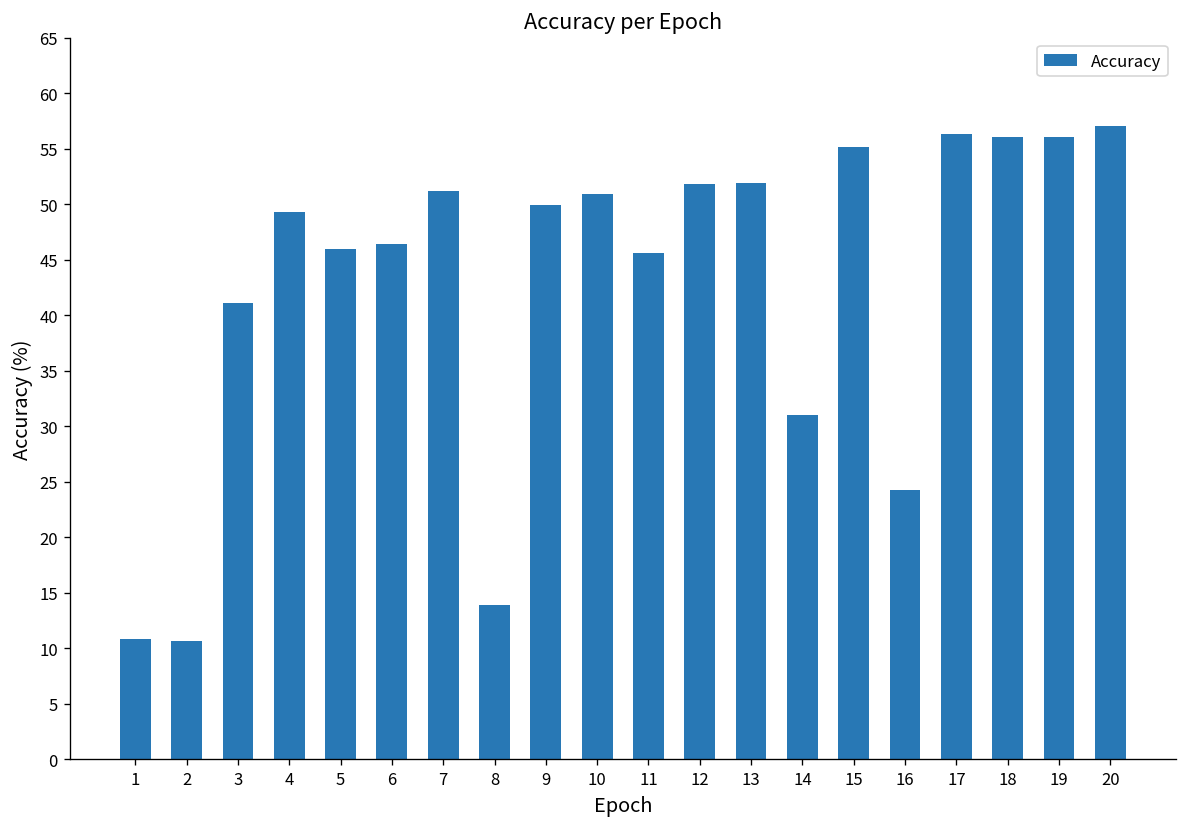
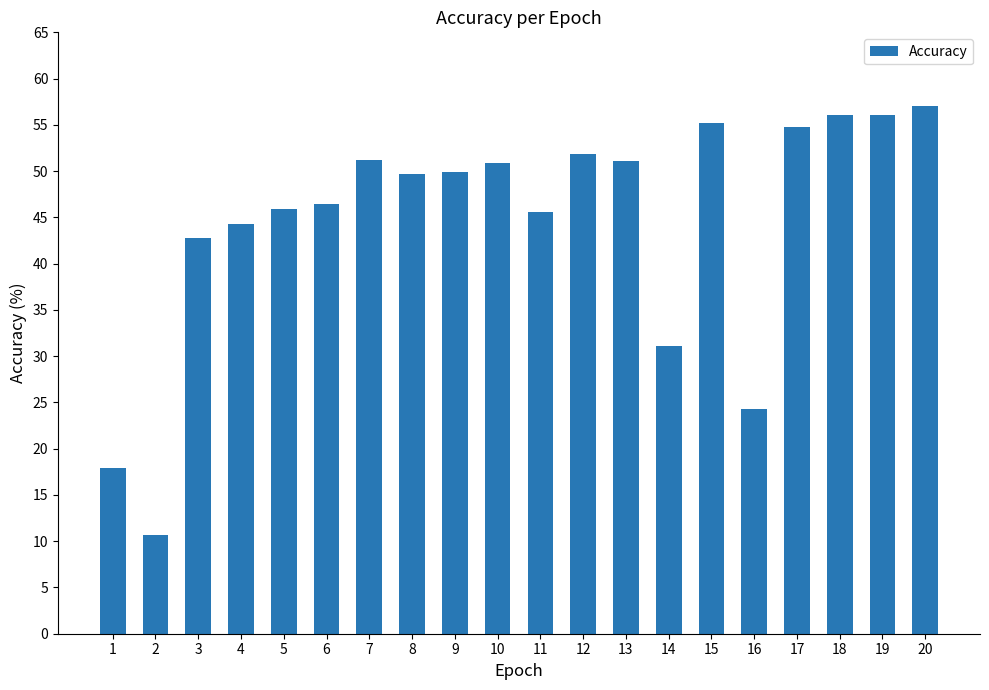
1: 11 -> 18
3: 41 -> 43
4: 49 -> 44
8: 14 -> 50
13: 52 -> 51
17: 56 -> 55
